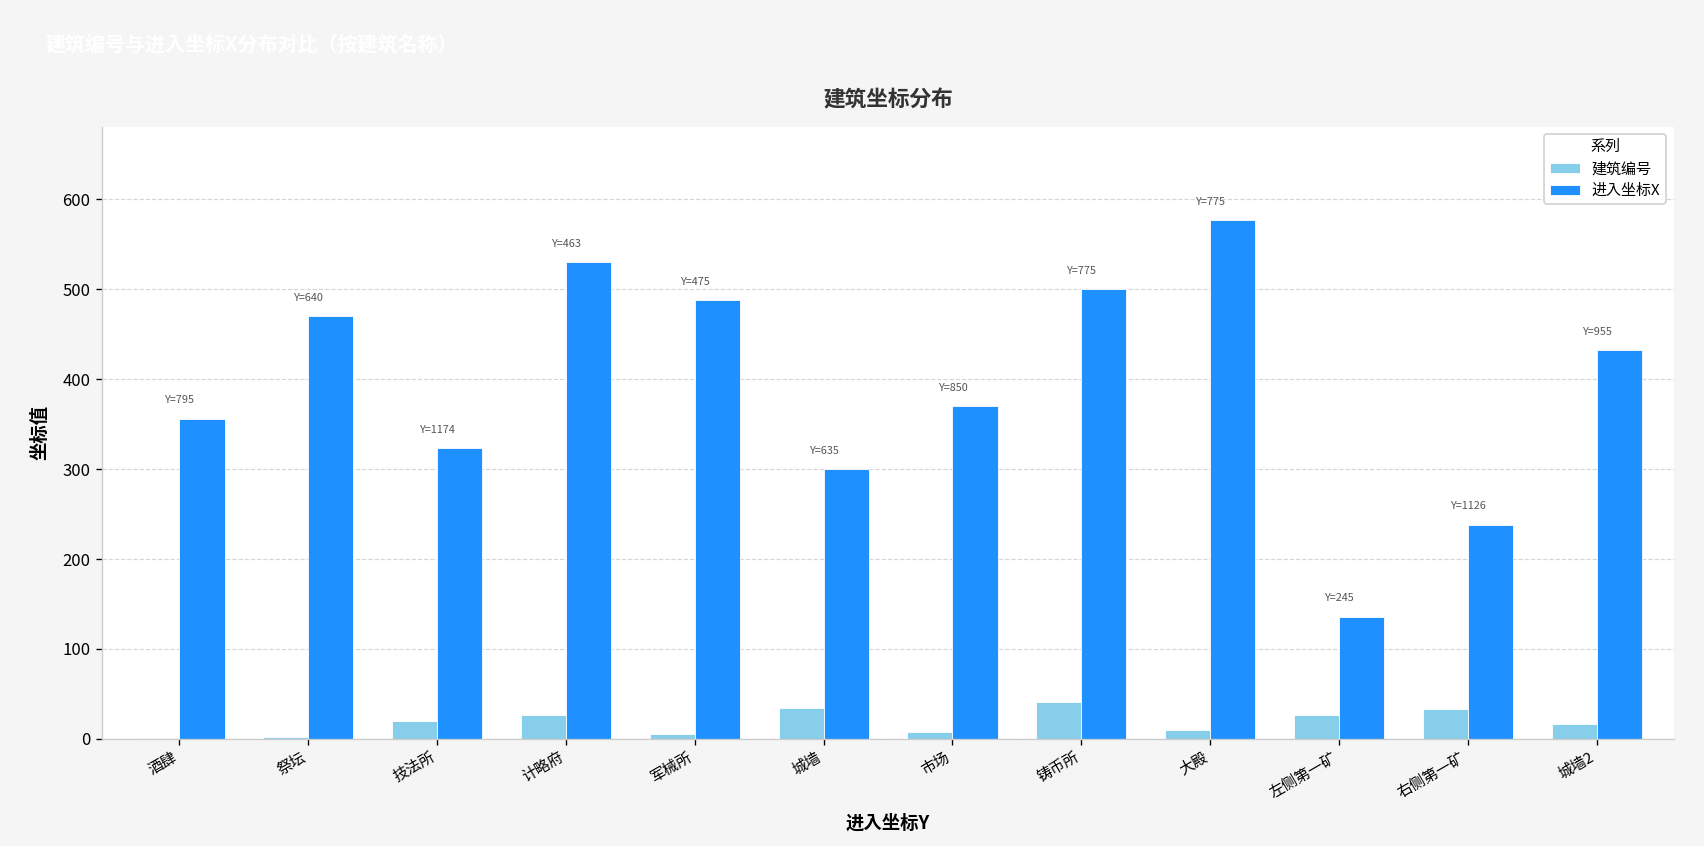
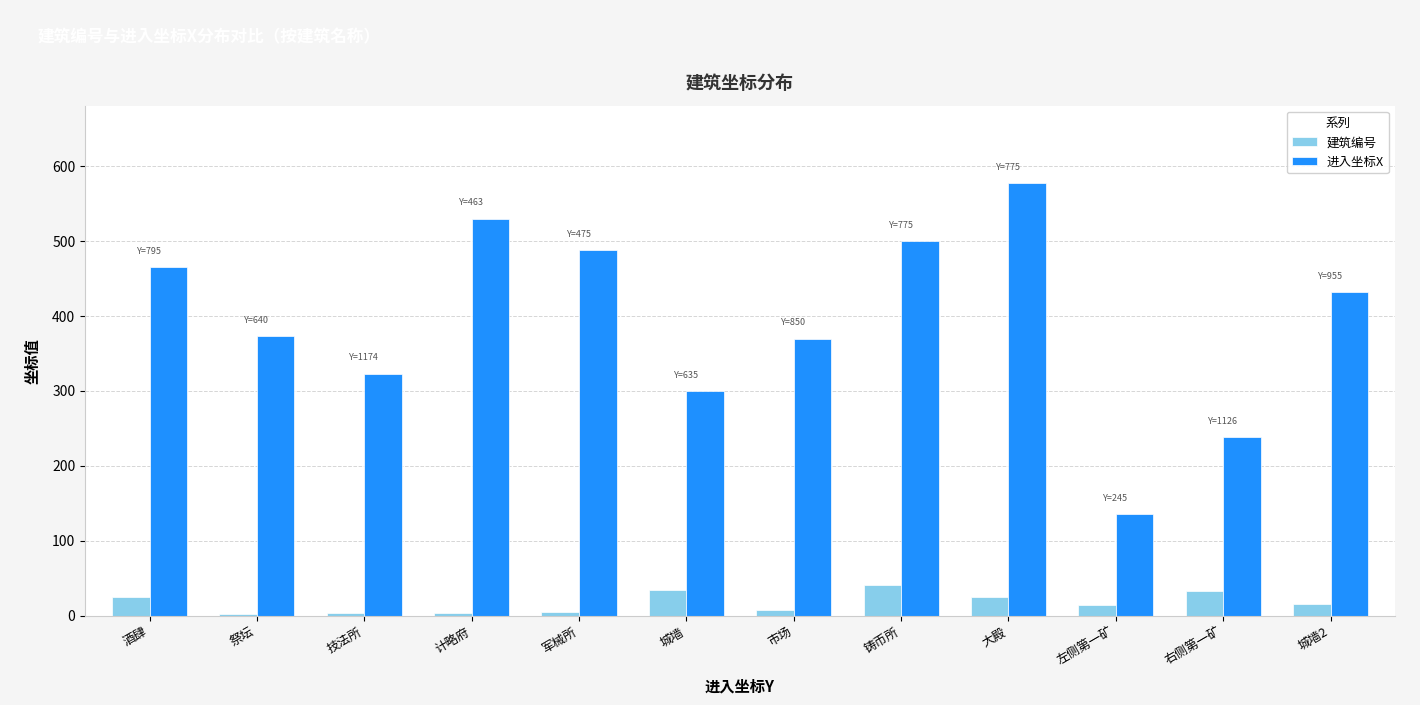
建筑编号, 酒肆: 0 -> 30
进入坐标X, 酒肆: 360 -> 470
进入坐标X, 祭坛: 470 -> 370
建筑编号, 技法所: 20 -> 0
建筑编号, 计略府: 30 -> 0
建筑编号, 大殿: 10 -> 30
建筑编号, 左侧第一矿: 30 -> 10
